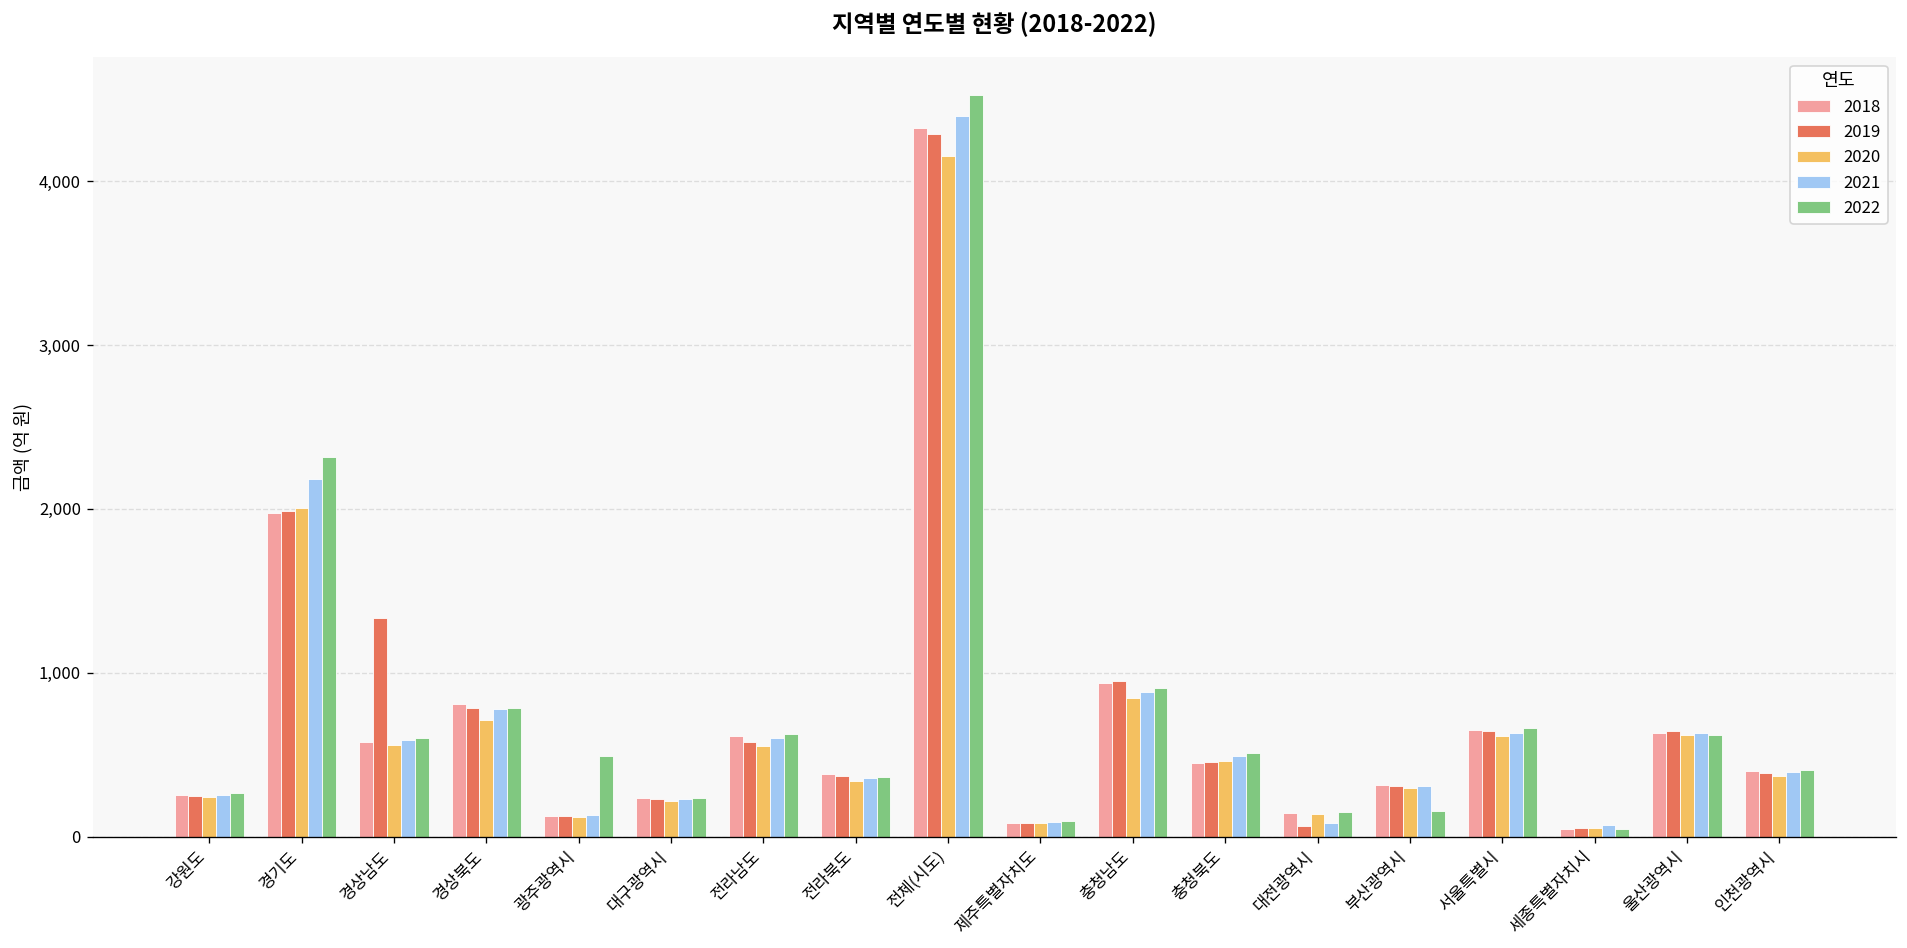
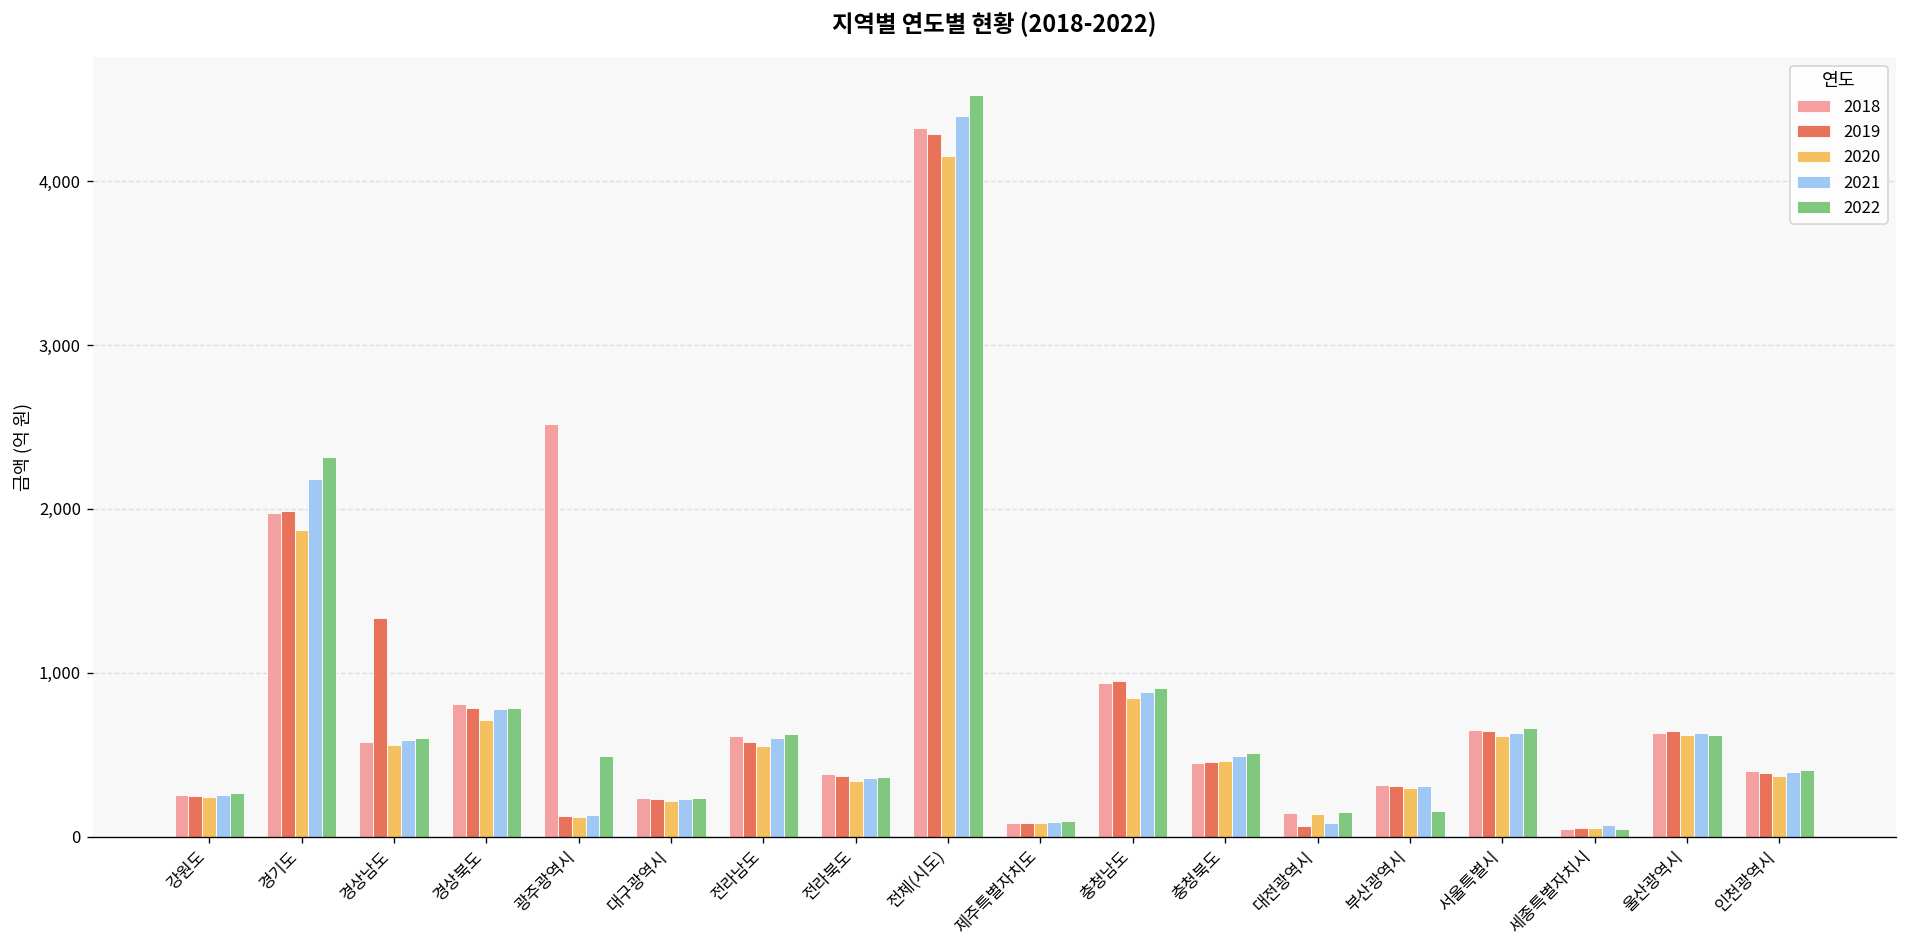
2020, 경기도: 2,010 -> 1,870
2018, 광주광역시: 130 -> 2,520
